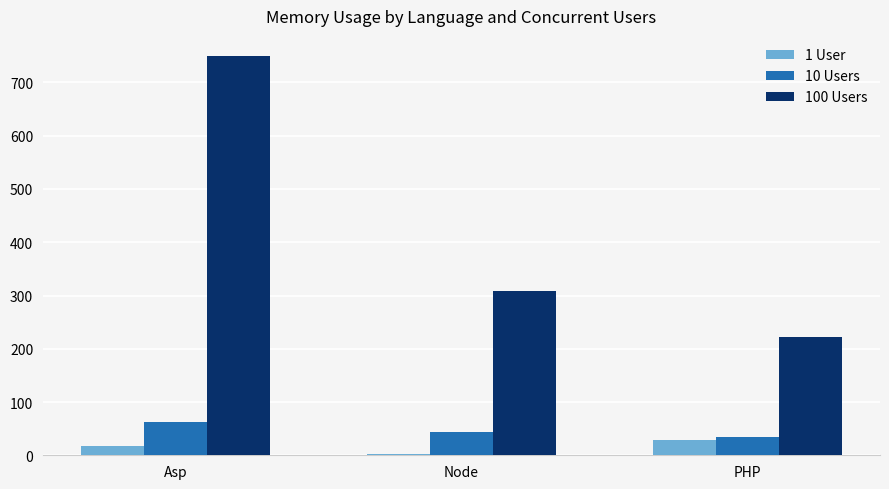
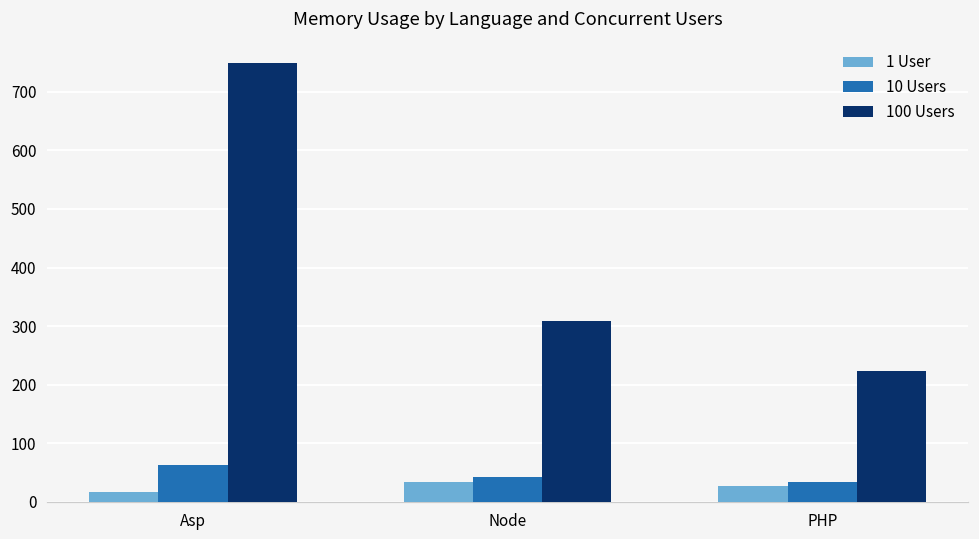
1 User, Node: 0 -> 30
